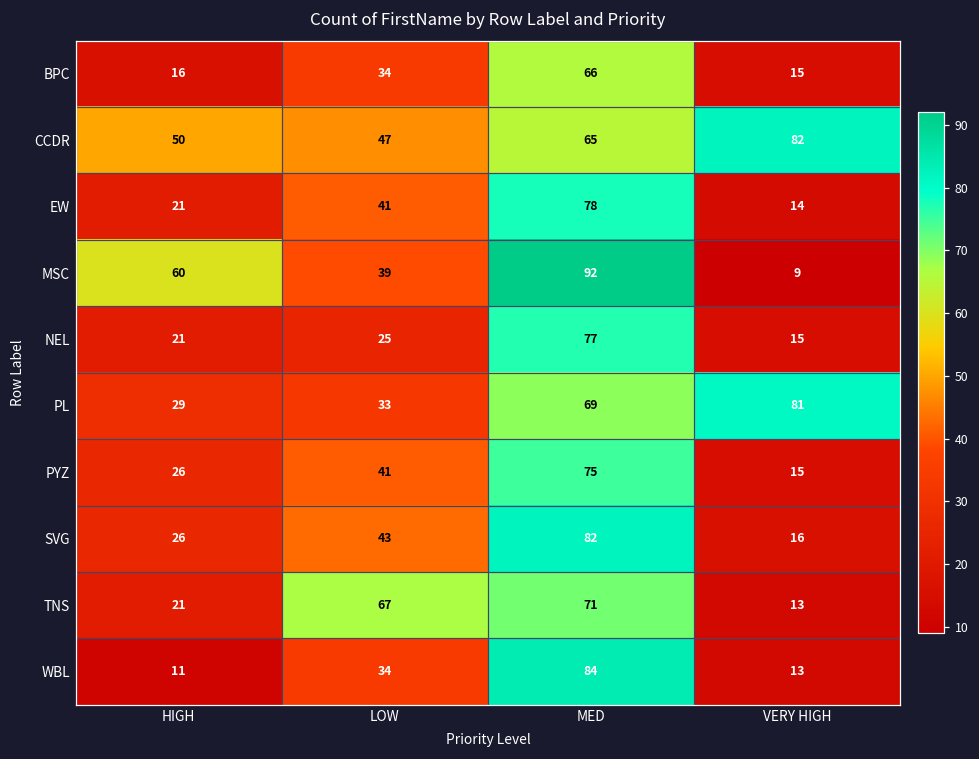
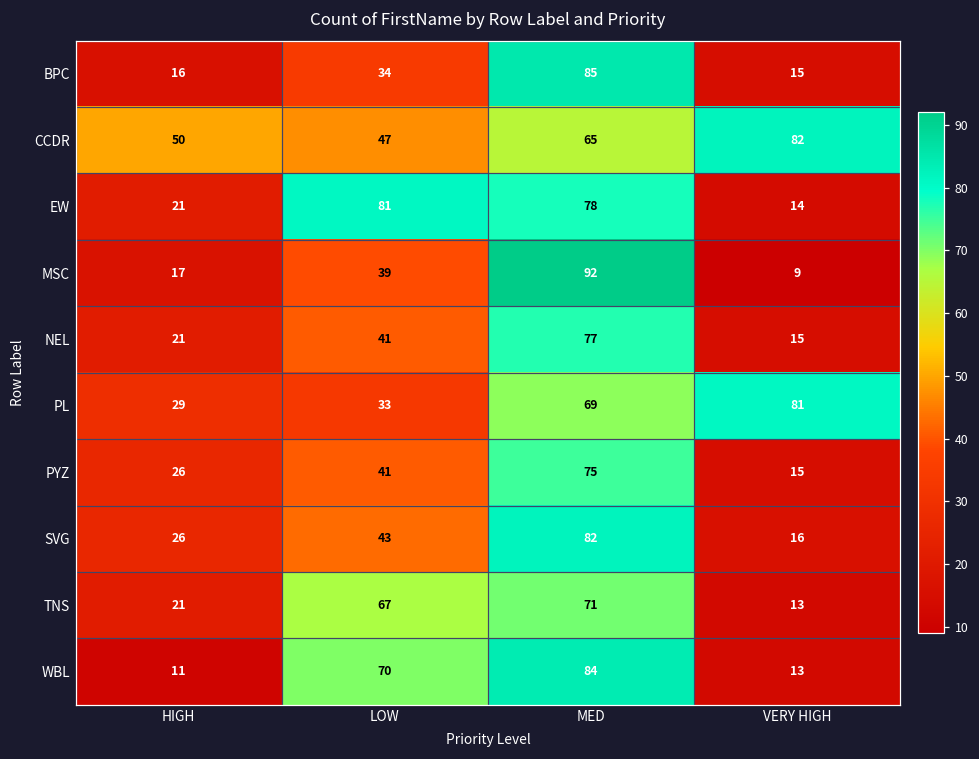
BPC, MED: 66 -> 85
EW, LOW: 41 -> 81
MSC, HIGH: 60 -> 17
NEL, LOW: 25 -> 41
WBL, LOW: 34 -> 70
